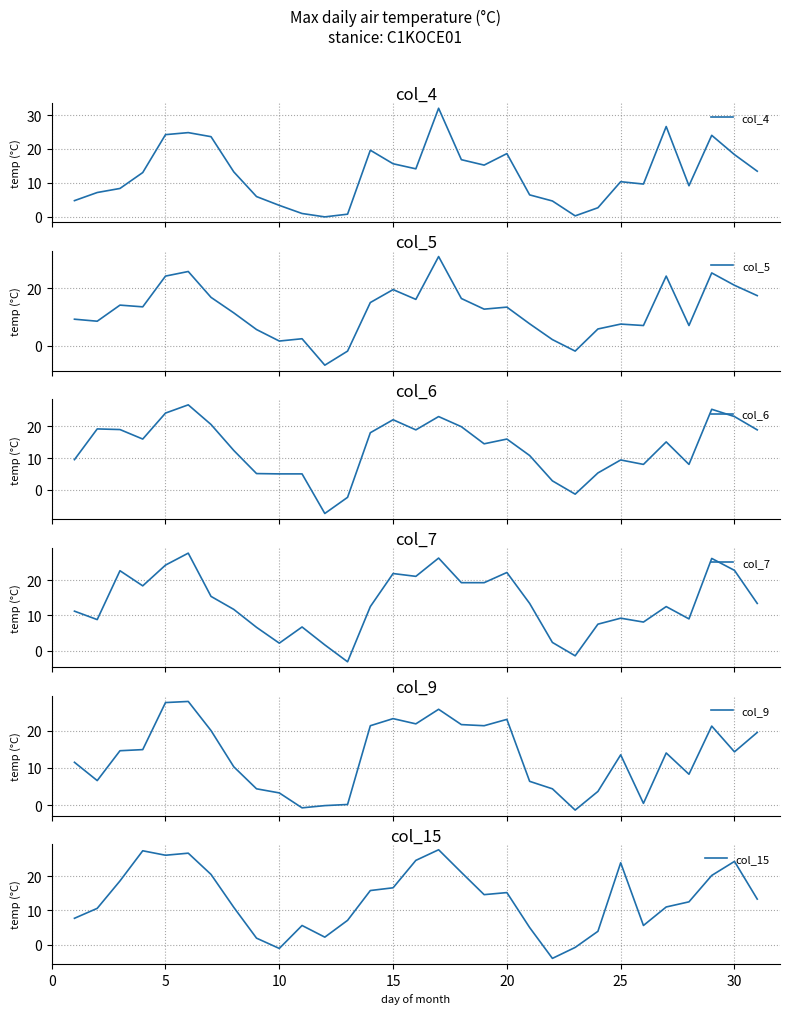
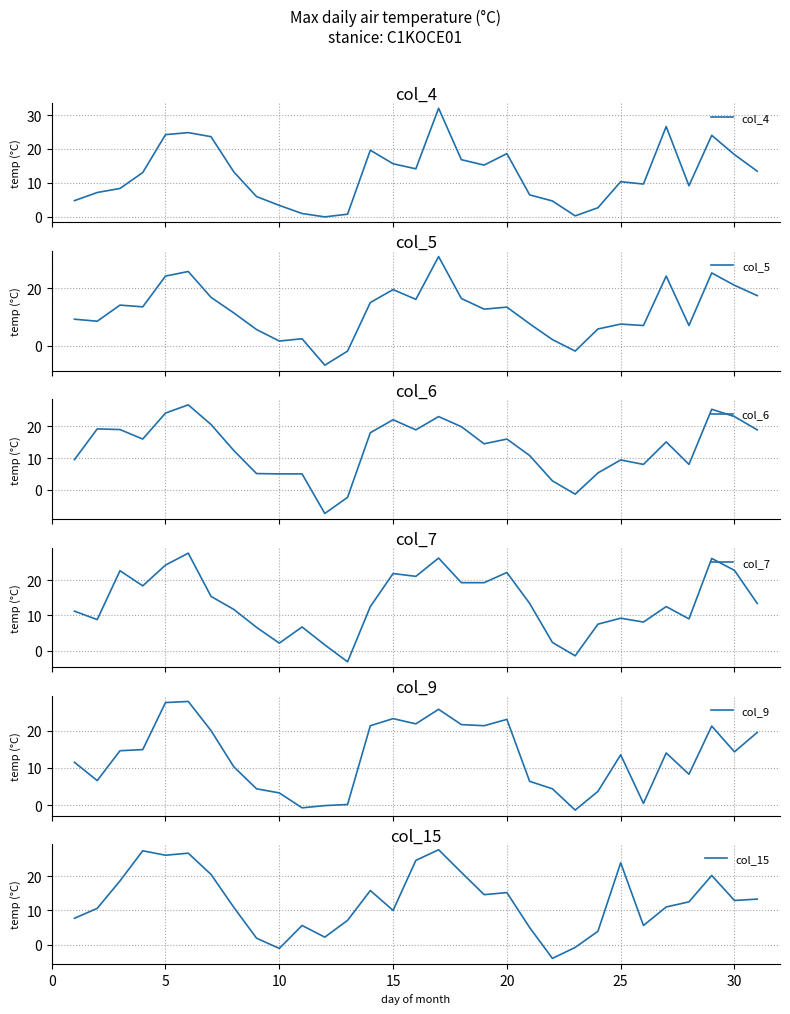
col_15, 15: 17 -> 10
col_15, 30: 24 -> 13
